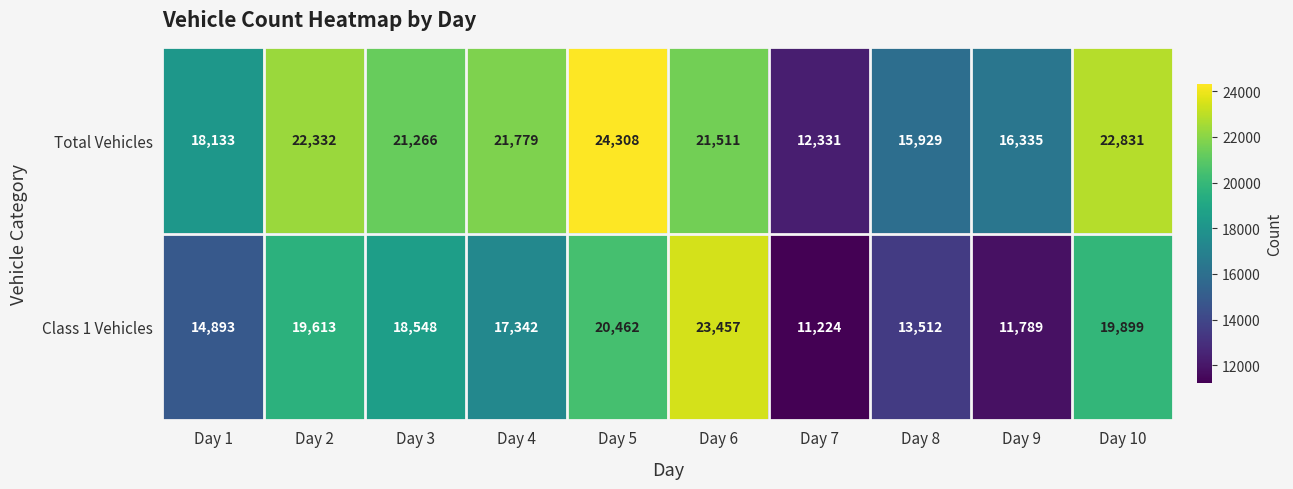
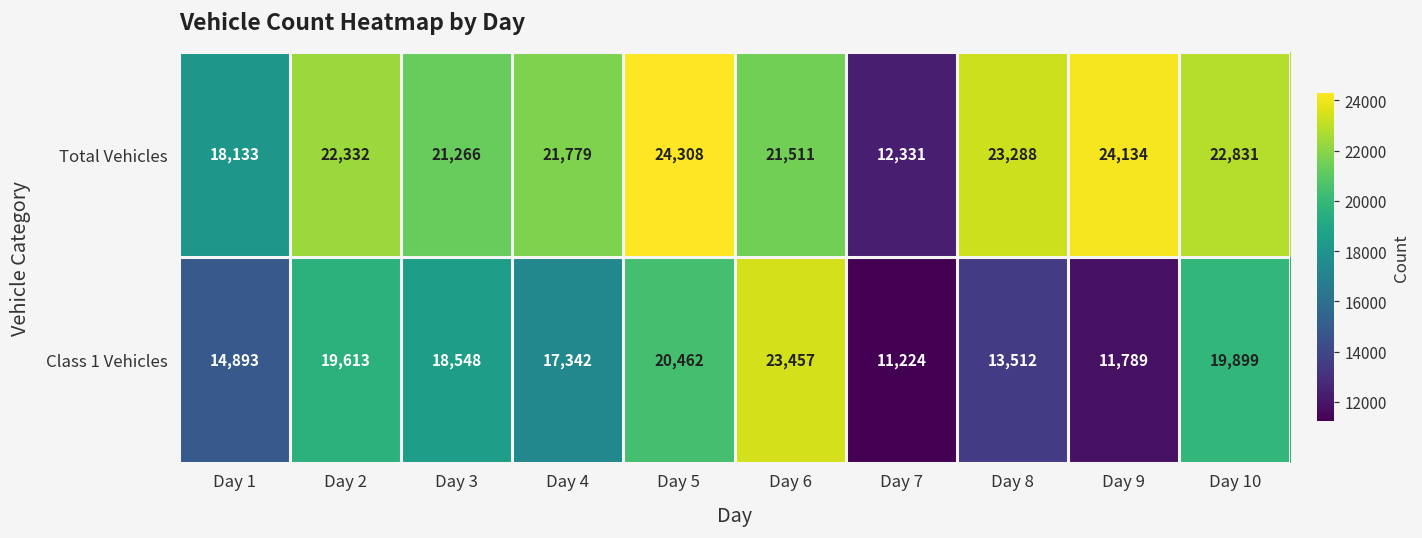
Total Vehicles, Day 8: 15,929 -> 23,288
Total Vehicles, Day 9: 16,335 -> 24,134
